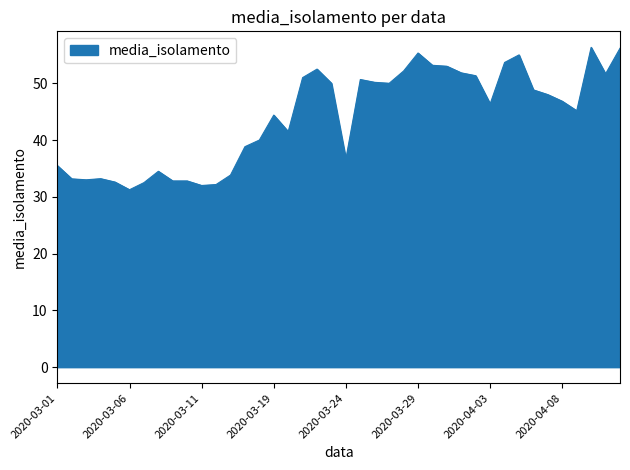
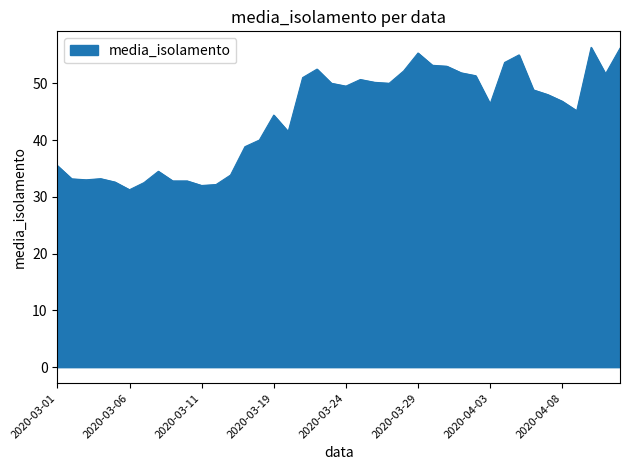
2020-03-24: 37 -> 50
